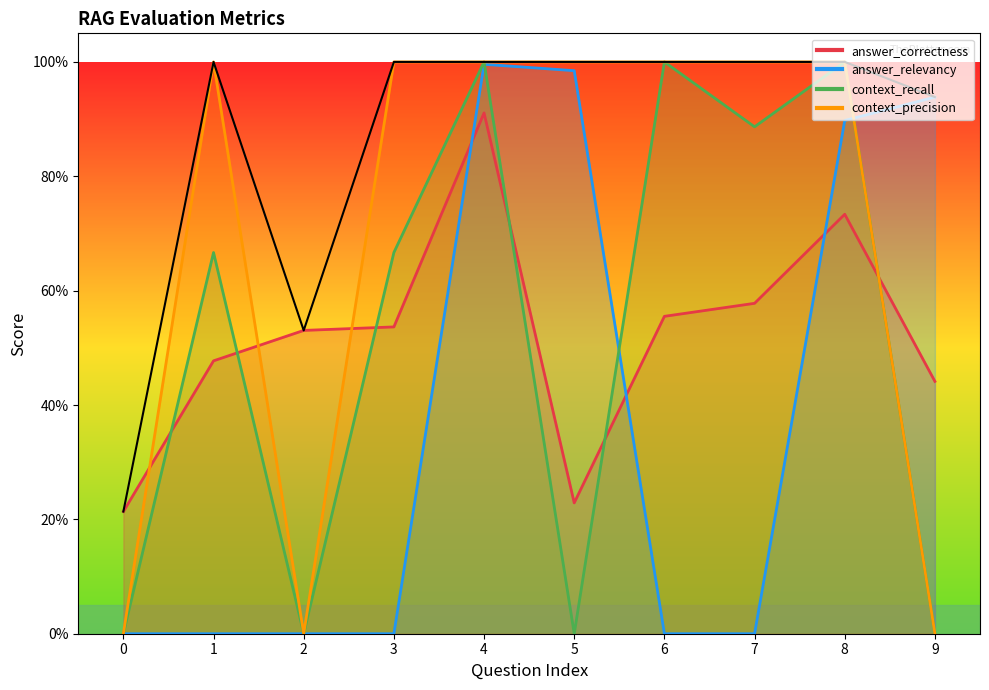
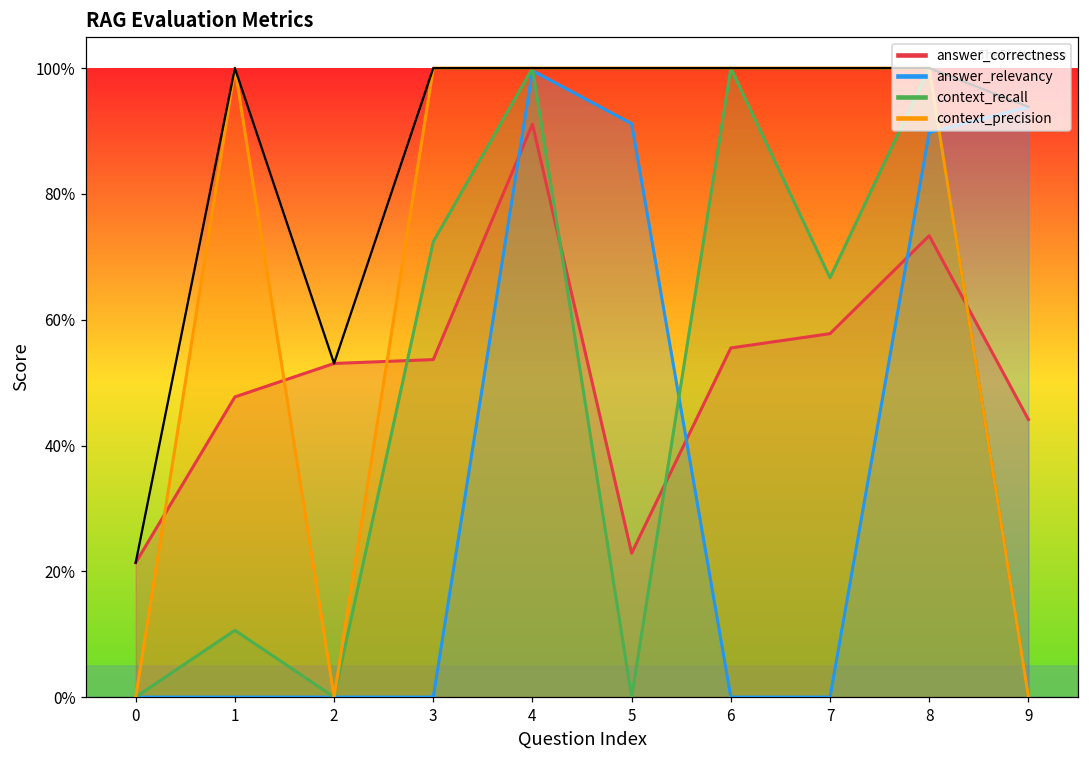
context_recall, 1: 67% -> 11%
context_recall, 3: 67% -> 72%
answer_relevancy, 5: 98% -> 91%
context_recall, 7: 89% -> 67%
